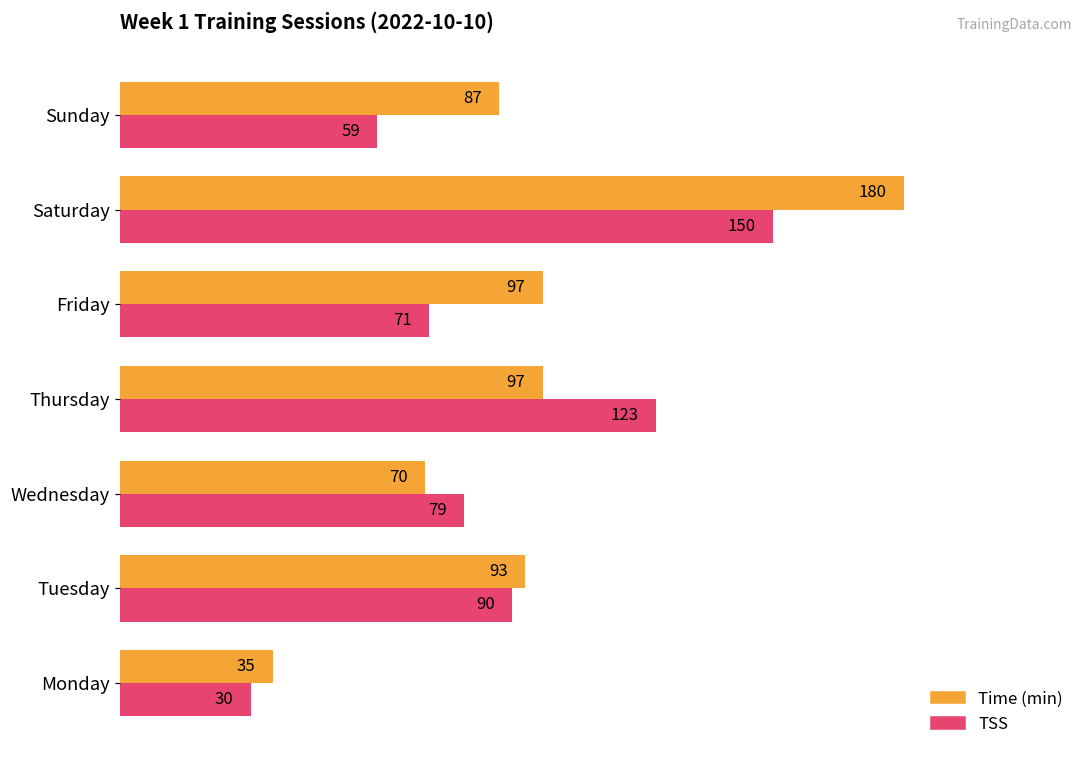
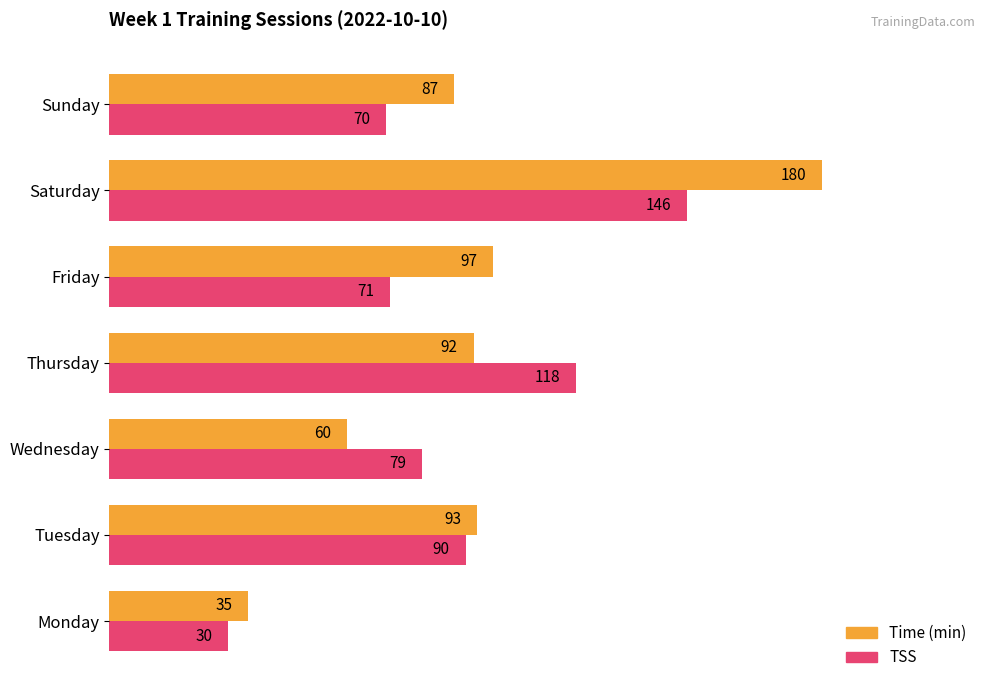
TSS, Sunday: 59 -> 70
TSS, Saturday: 150 -> 146
Time (min), Thursday: 97 -> 92
TSS, Thursday: 123 -> 118
Time (min), Wednesday: 70 -> 60
